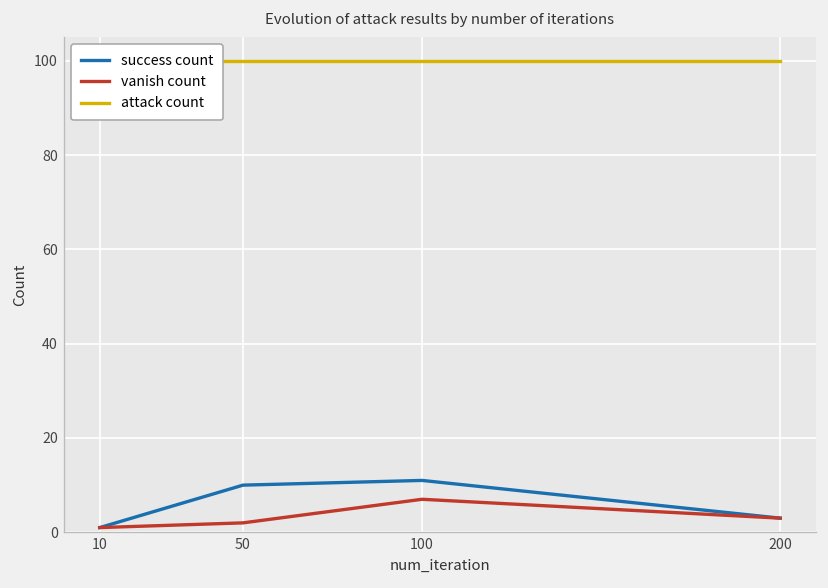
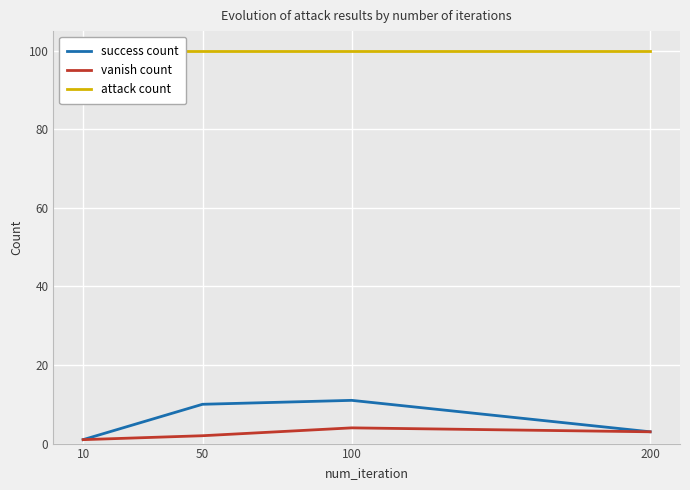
vanish count, 100: 7 -> 4
